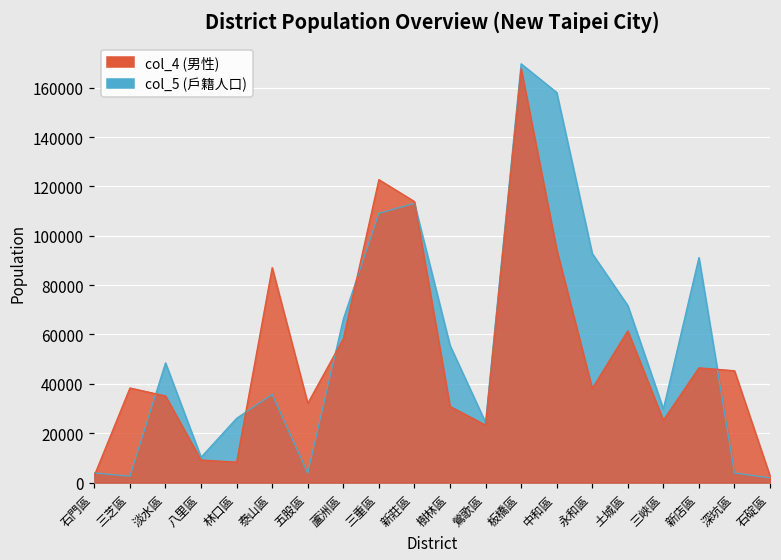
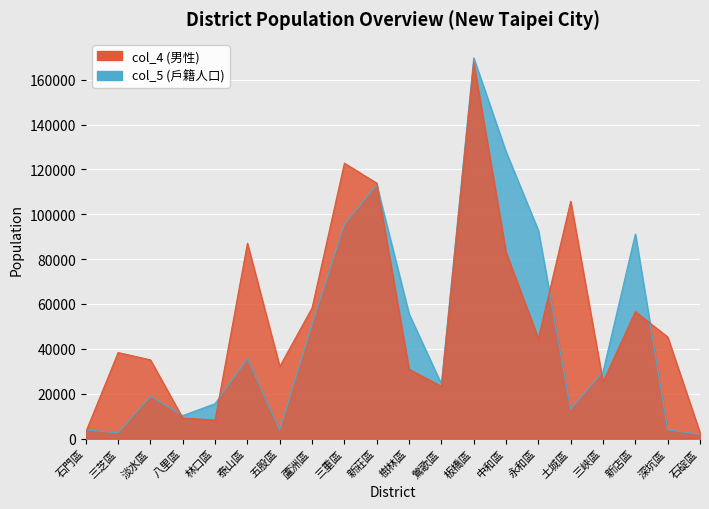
col_5 (戶籍人口), 淡水區: 49000 -> 19000
col_5 (戶籍人口), 林口區: 26000 -> 16000
col_5 (戶籍人口), 蘆洲區: 66000 -> 51000
col_5 (戶籍人口), 三重區: 109000 -> 96000
col_5 (戶籍人口), 中和區: 158000 -> 128000
col_4 (男性), 中和區: 94000 -> 83000
col_4 (男性), 永和區: 38000 -> 45000
col_5 (戶籍人口), 土城區: 72000 -> 13000
col_4 (男性), 土城區: 61000 -> 106000
col_4 (男性), 新店區: 46000 -> 57000
